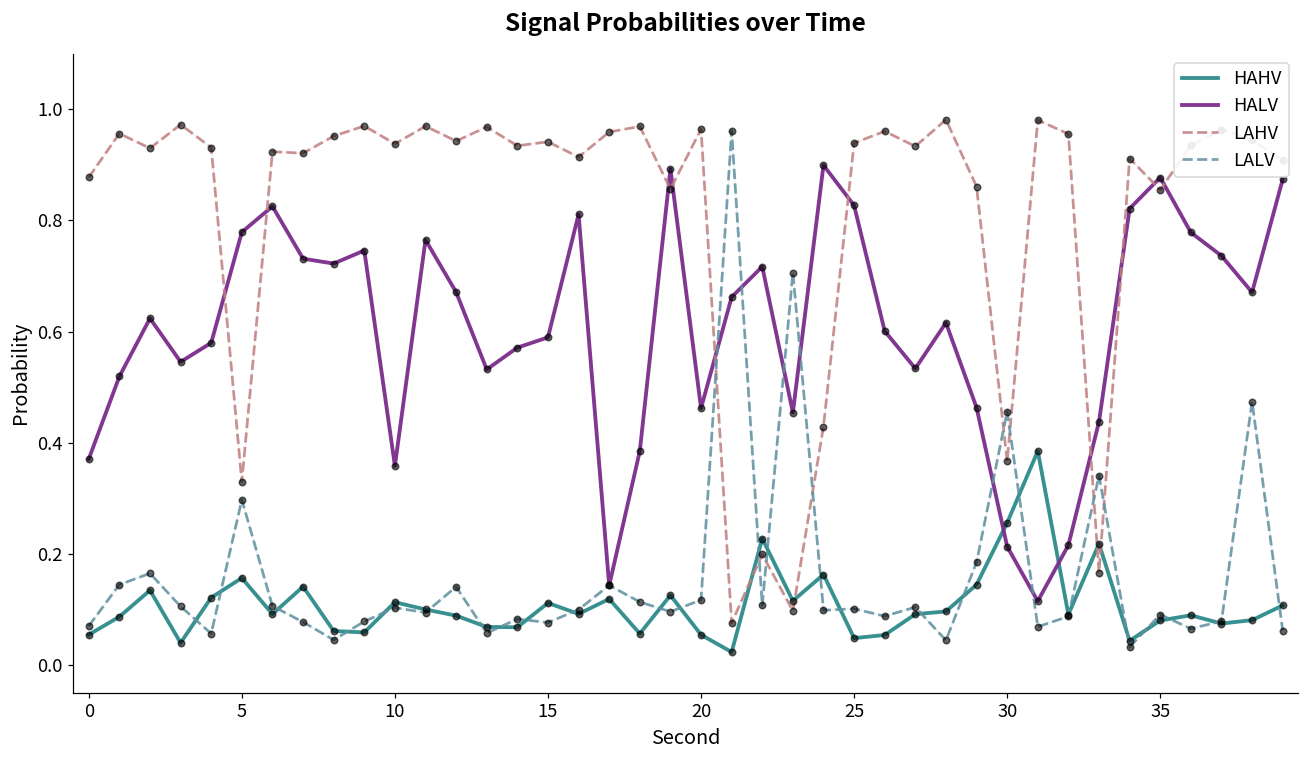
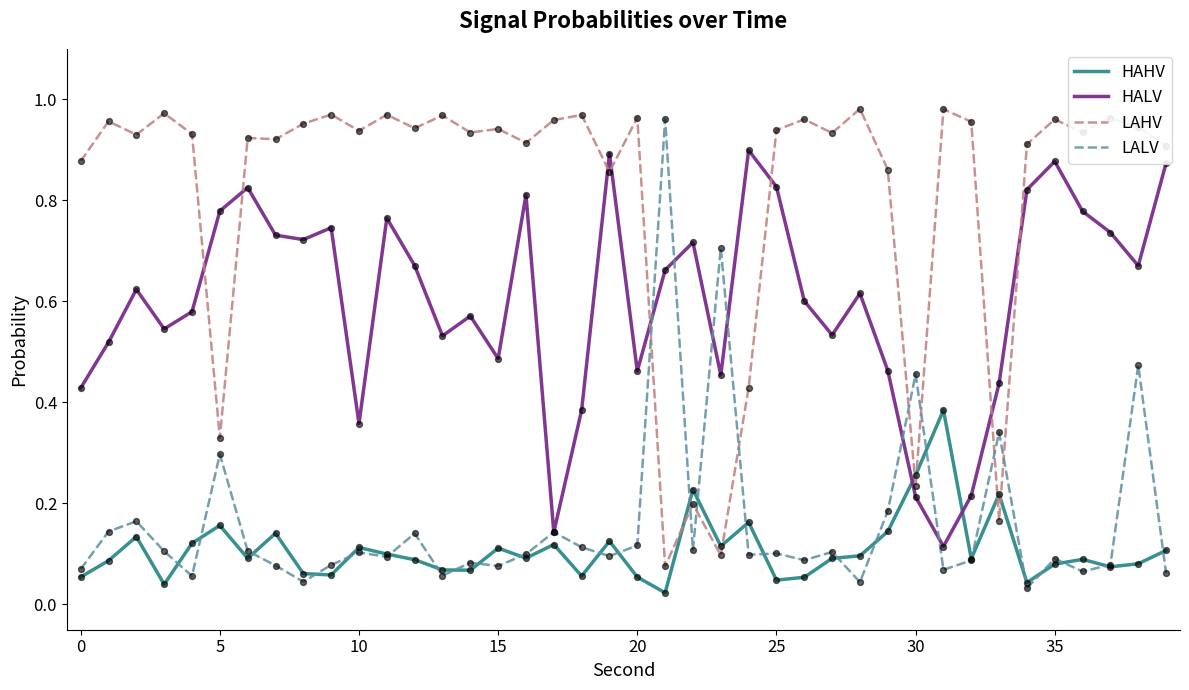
HALV, 0: 0.37 -> 0.43
HALV, 15: 0.59 -> 0.49
LAHV, 30: 0.37 -> 0.23
LAHV, 35: 0.86 -> 0.96
